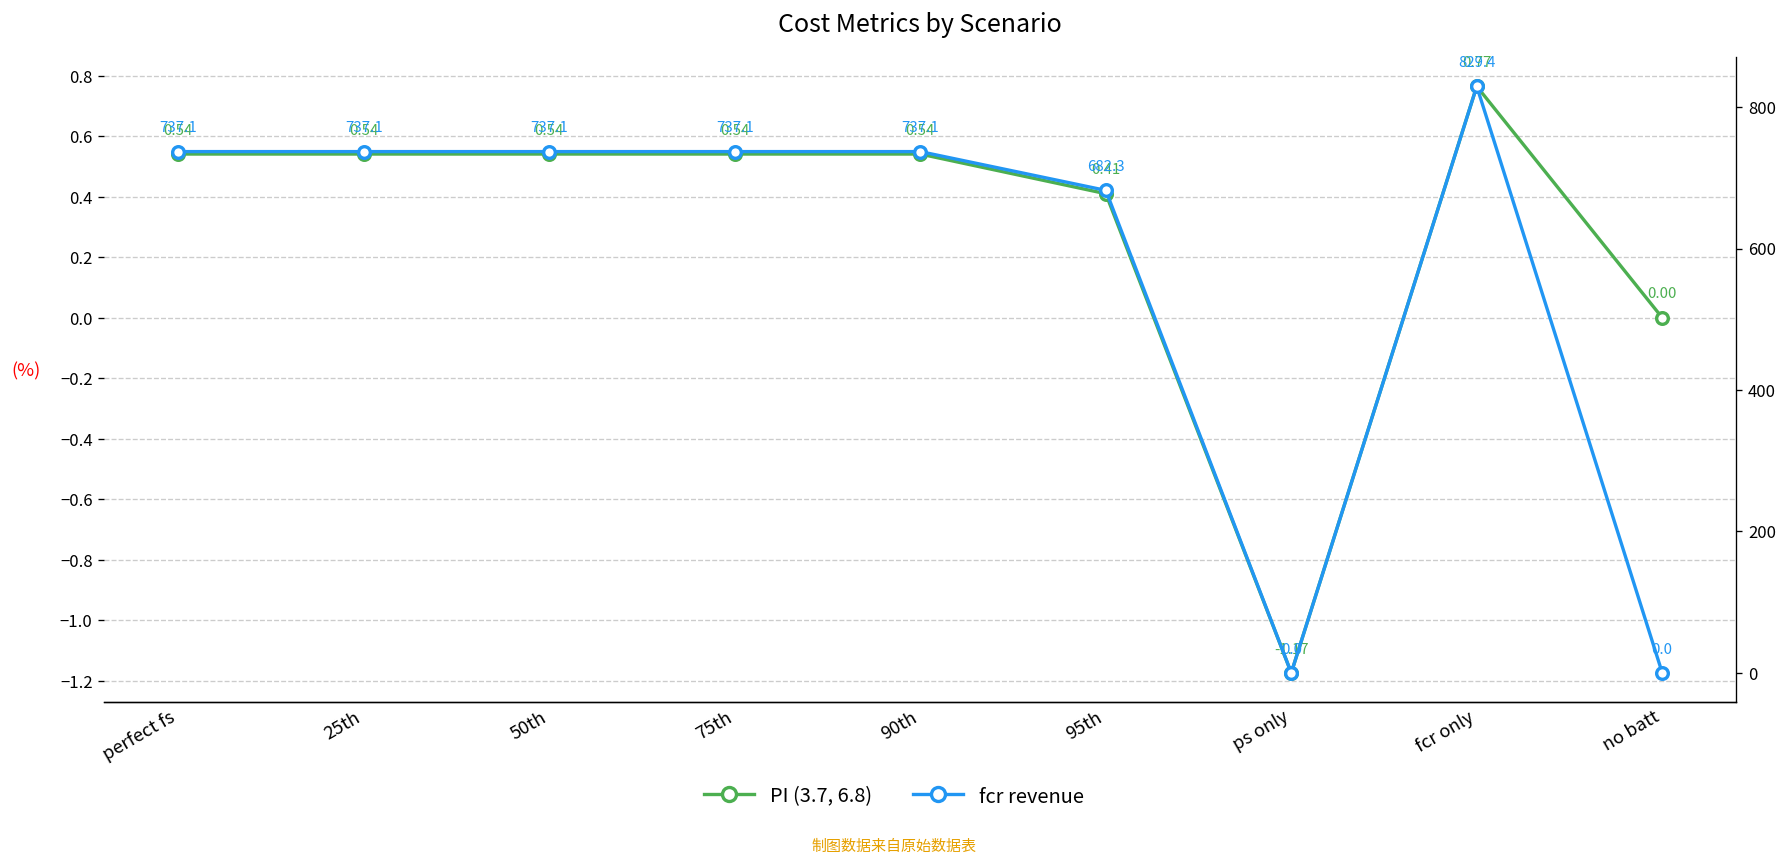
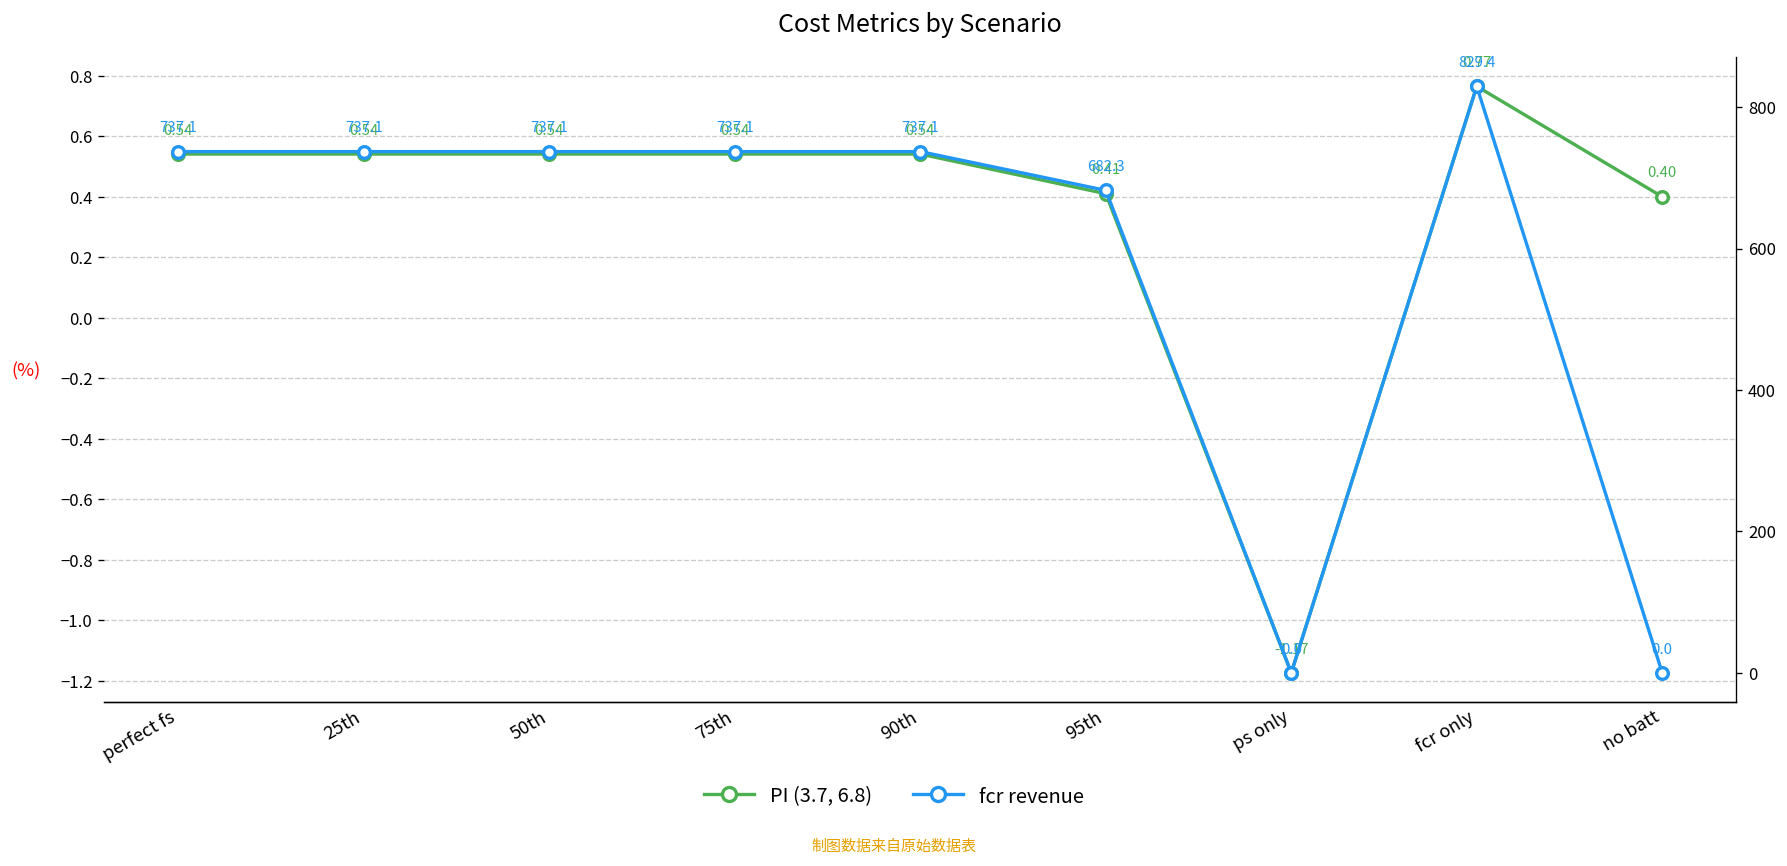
PI (3.7, 6.8), no batt: 0.00 -> 0.40
